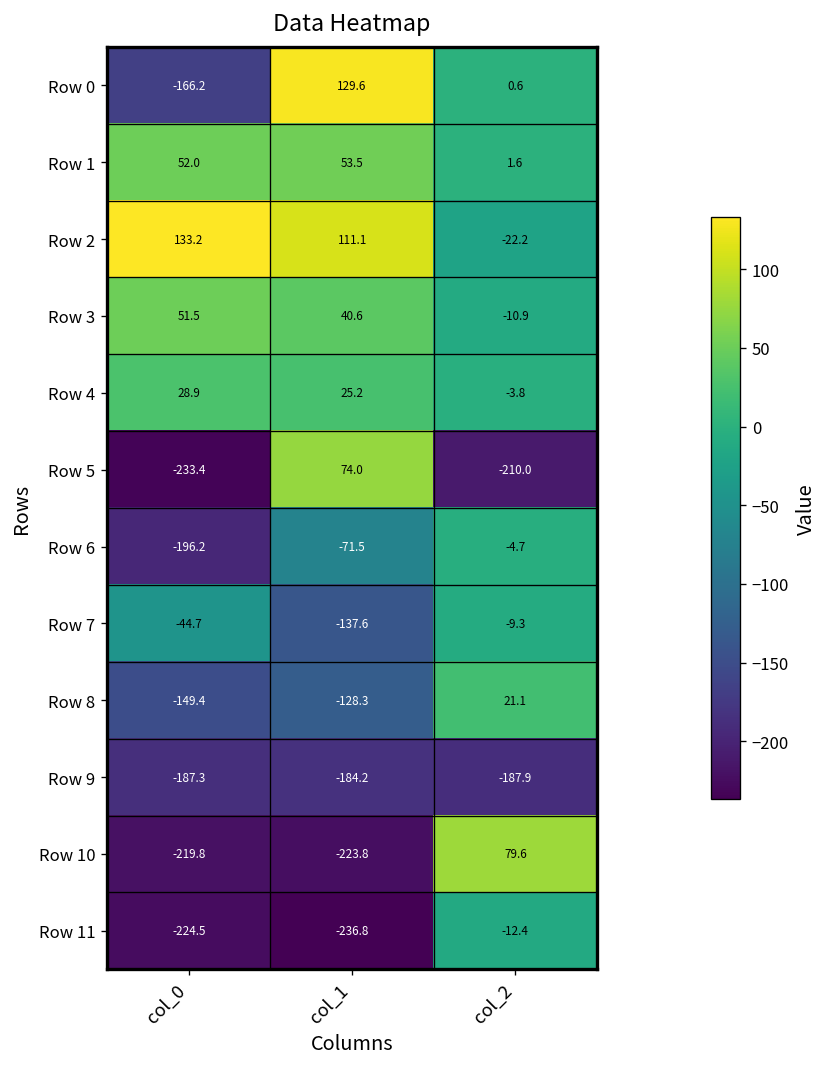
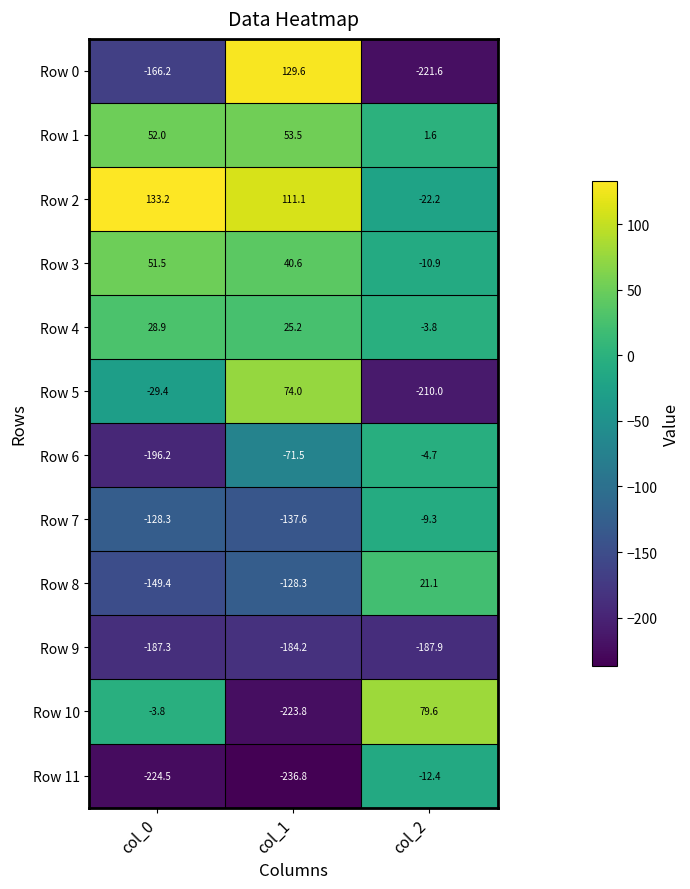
Row 0, col_2: 0.6 -> -221.6
Row 5, col_0: -233.4 -> -29.4
Row 7, col_0: -44.7 -> -128.3
Row 10, col_0: -219.8 -> -3.8
